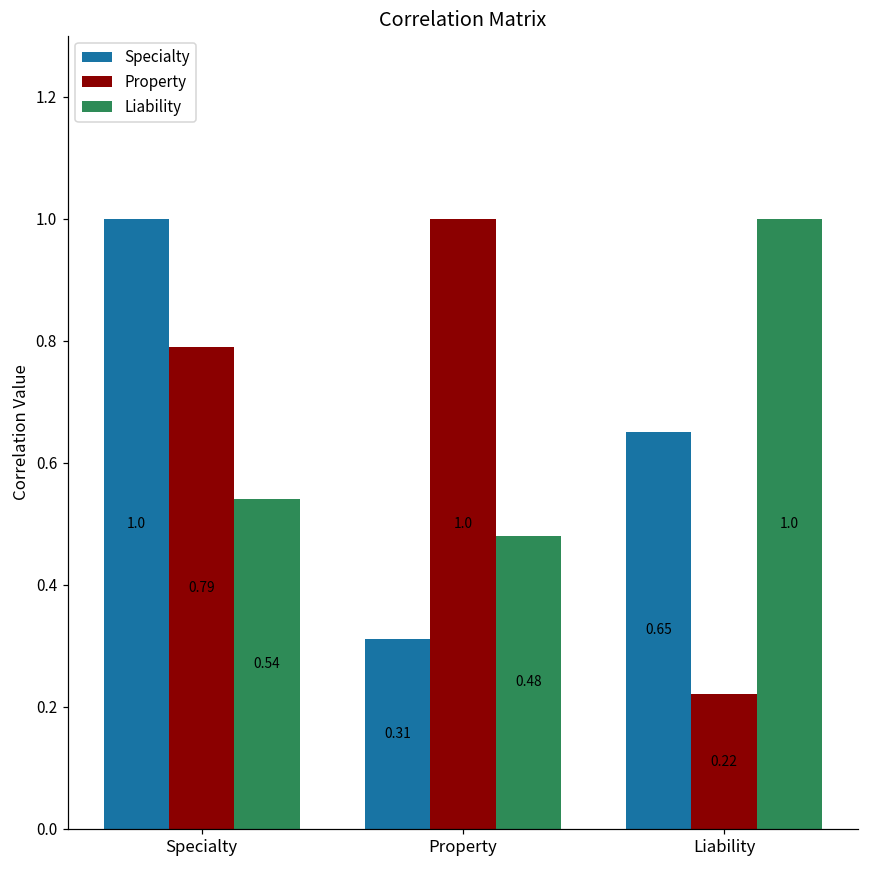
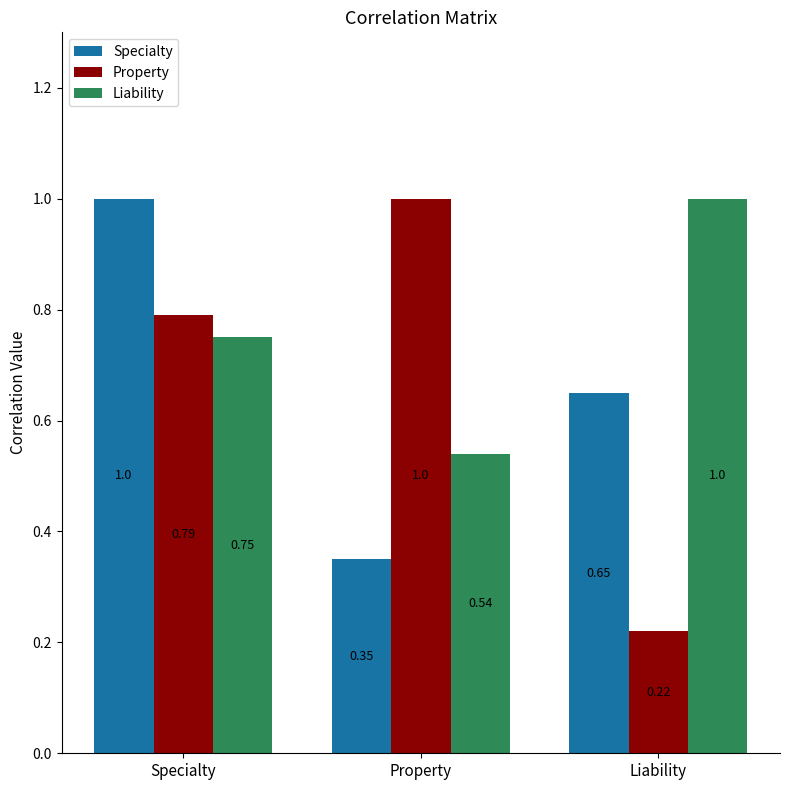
Liability, Specialty: 0.54 -> 0.75
Specialty, Property: 0.31 -> 0.35
Liability, Property: 0.48 -> 0.54
